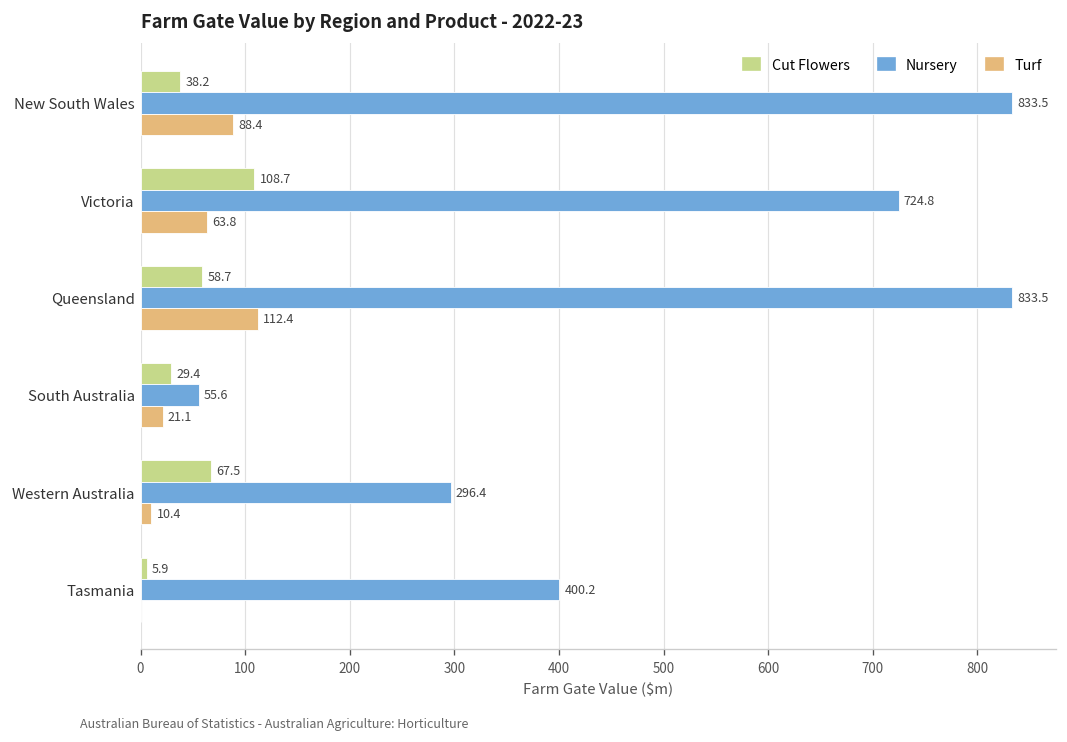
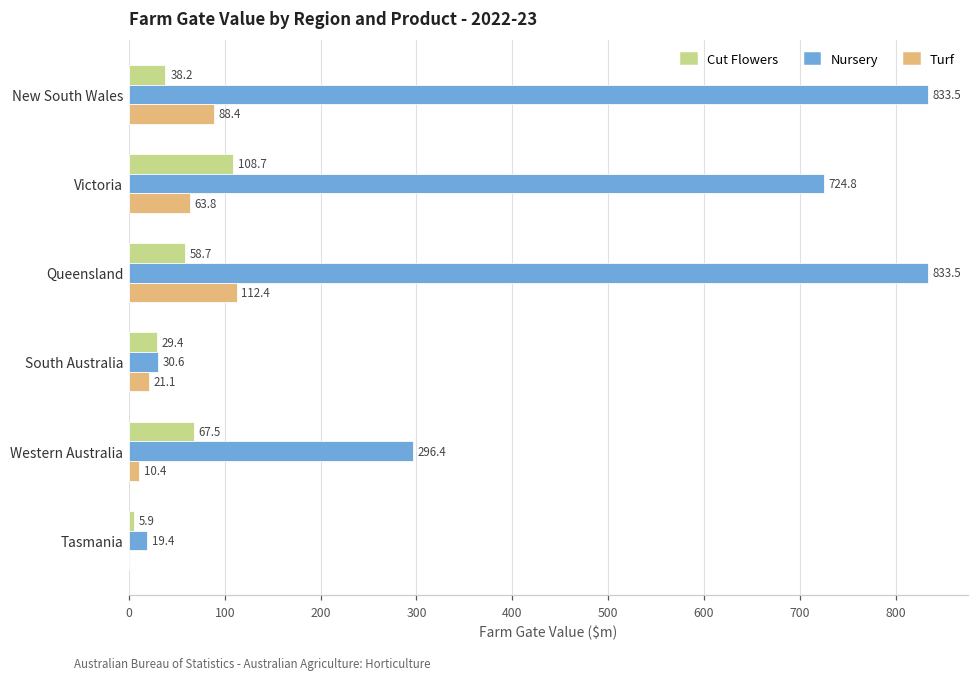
Nursery, South Australia: 55.6 -> 30.6
Nursery, Tasmania: 400.2 -> 19.4
